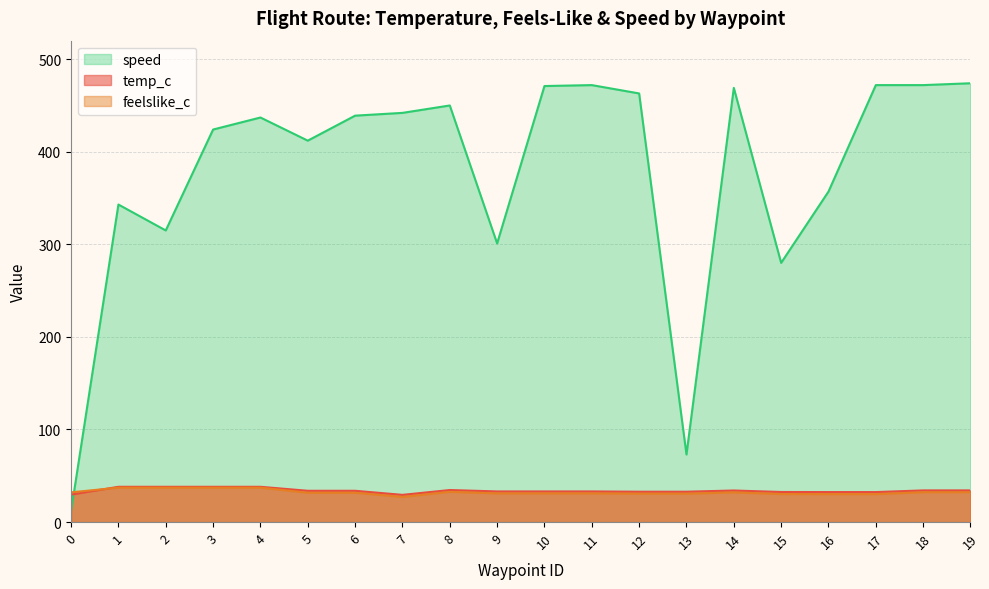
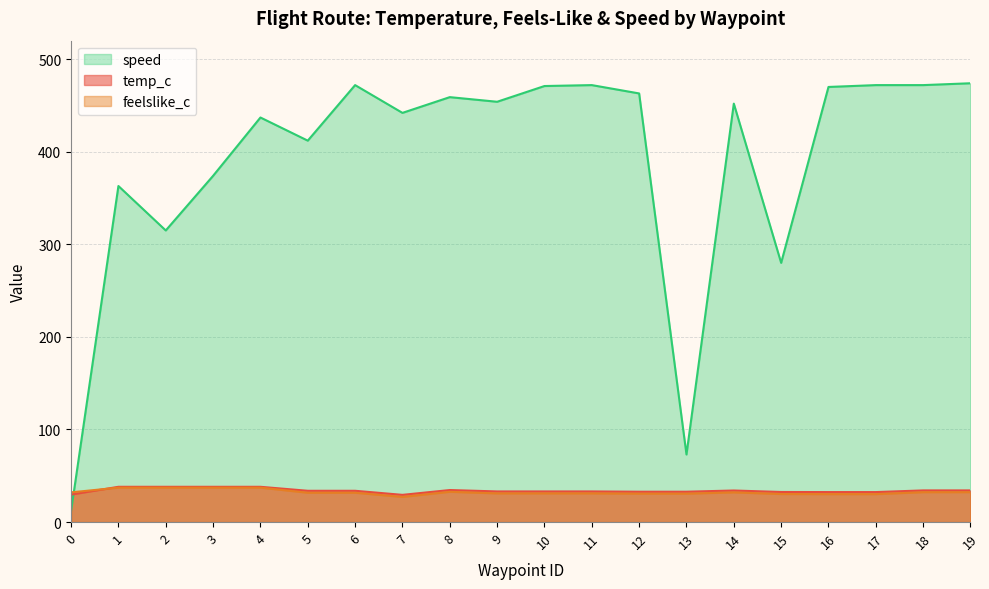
speed, 1: 340 -> 360
speed, 3: 420 -> 370
speed, 6: 440 -> 470
speed, 8: 450 -> 460
speed, 9: 300 -> 450
speed, 14: 470 -> 450
speed, 16: 360 -> 470
